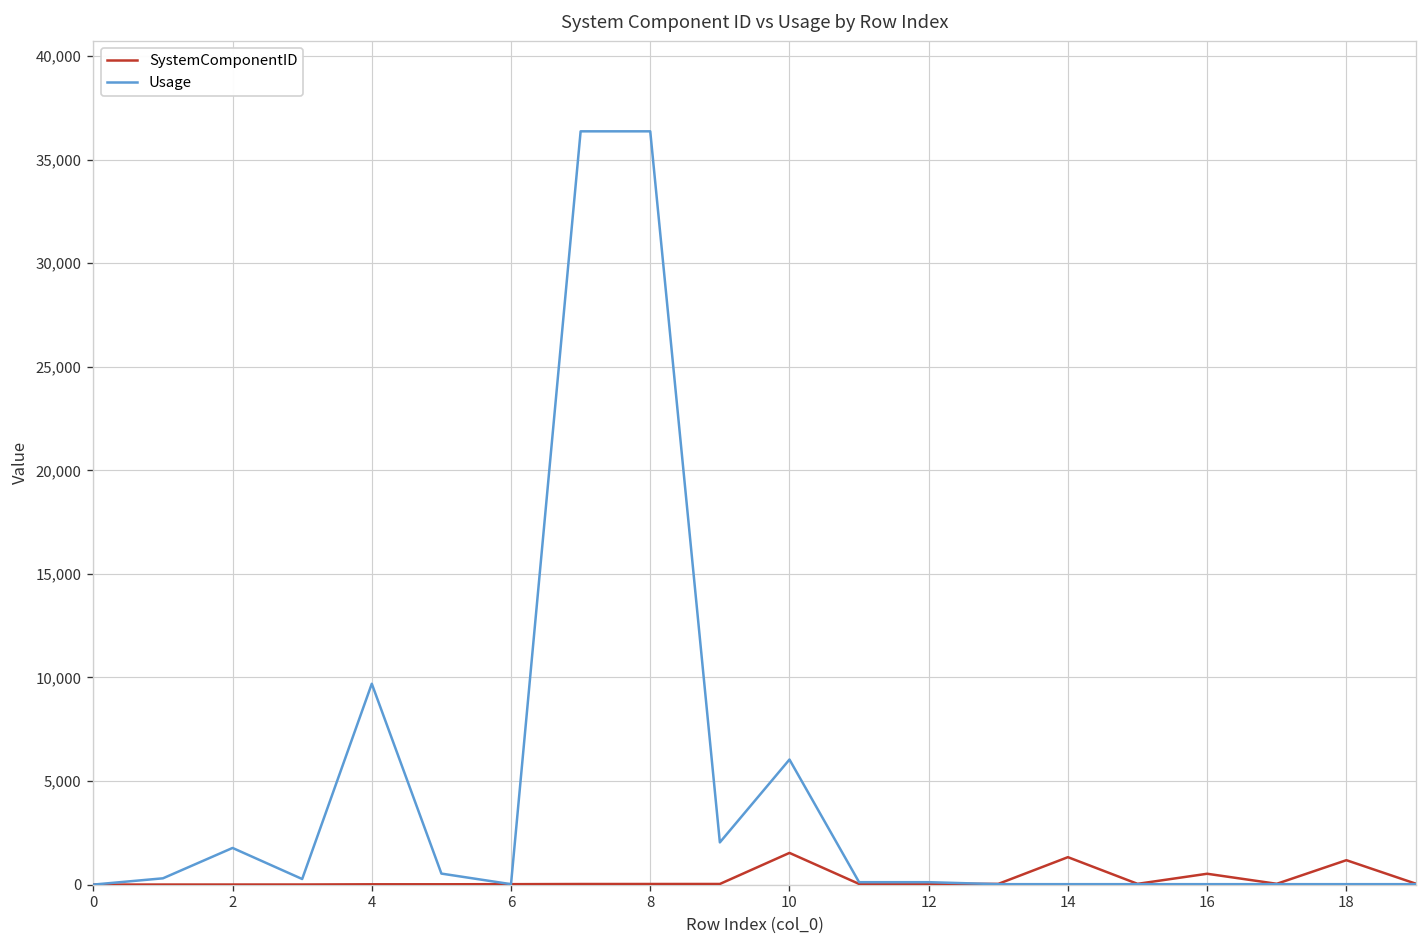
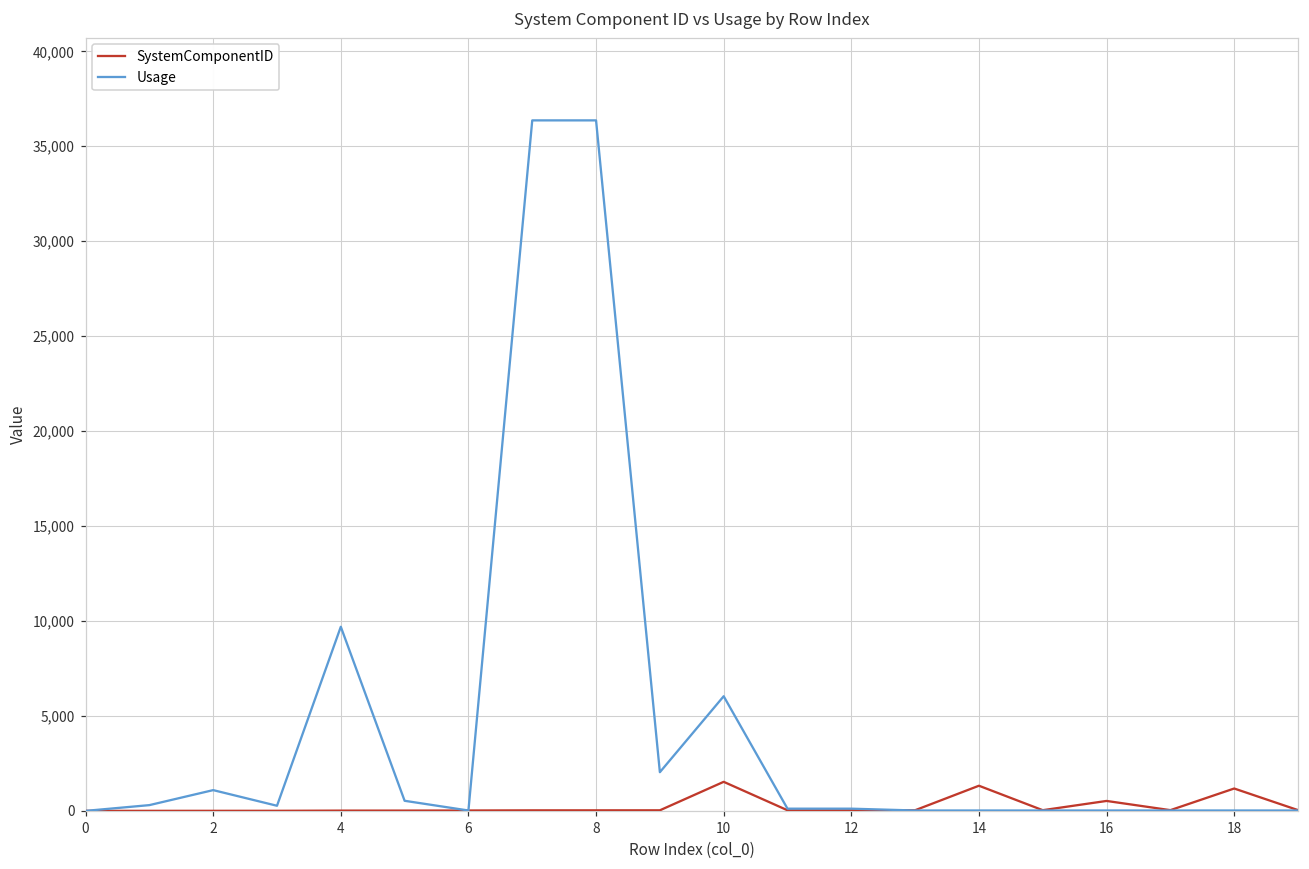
Usage, 2: 1,800 -> 1,100
